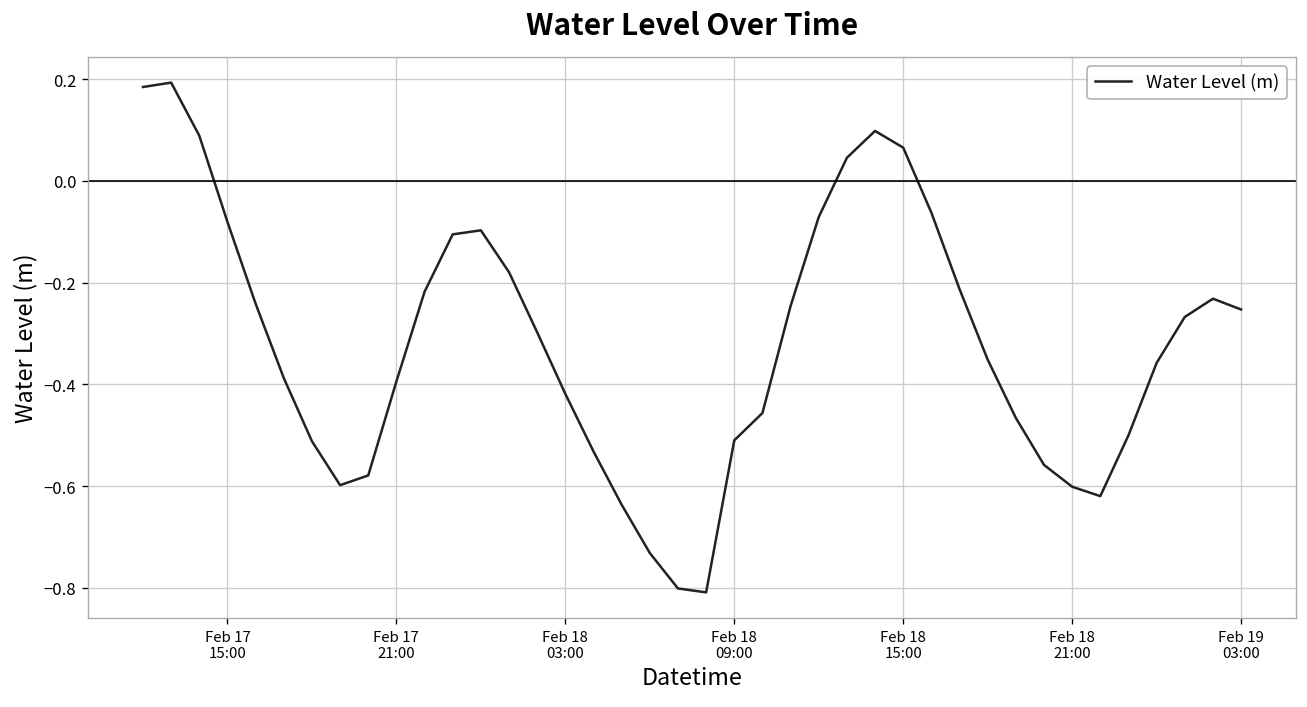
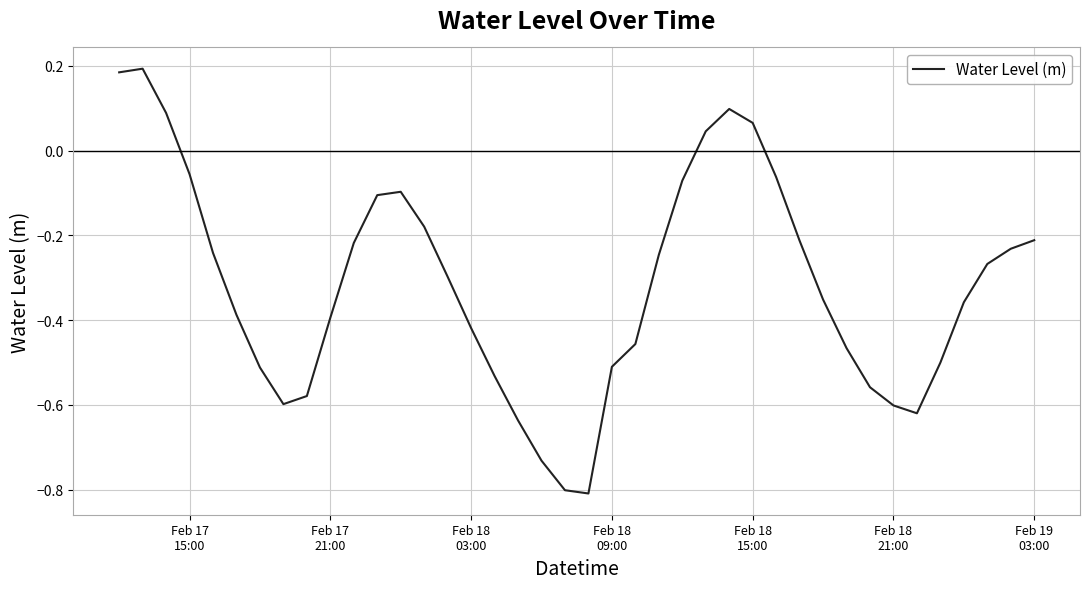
Feb 17 15:00: -0.08 -> -0.06
Feb 19 03:00: -0.25 -> -0.21
